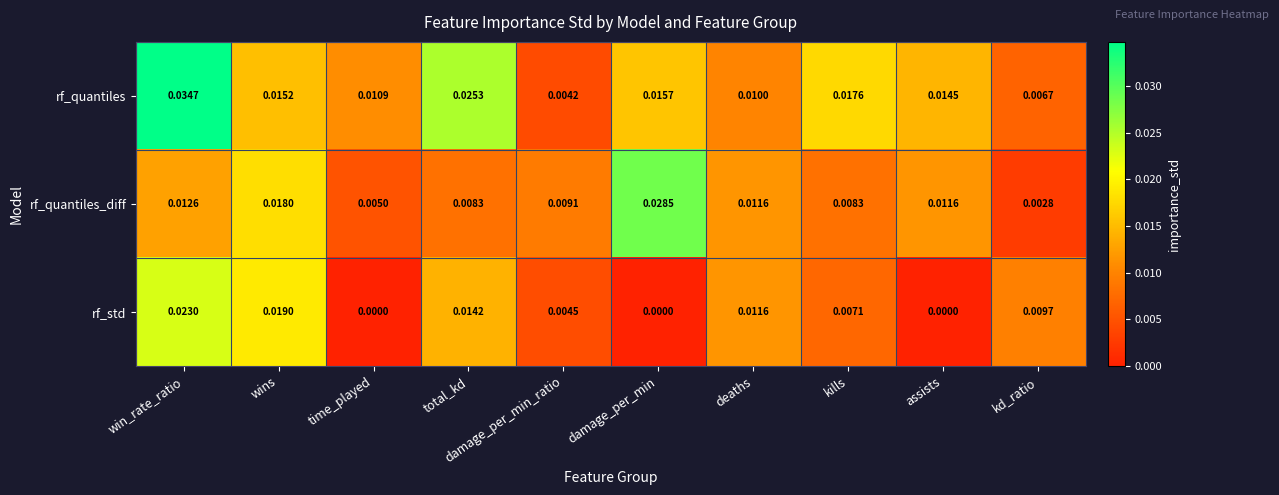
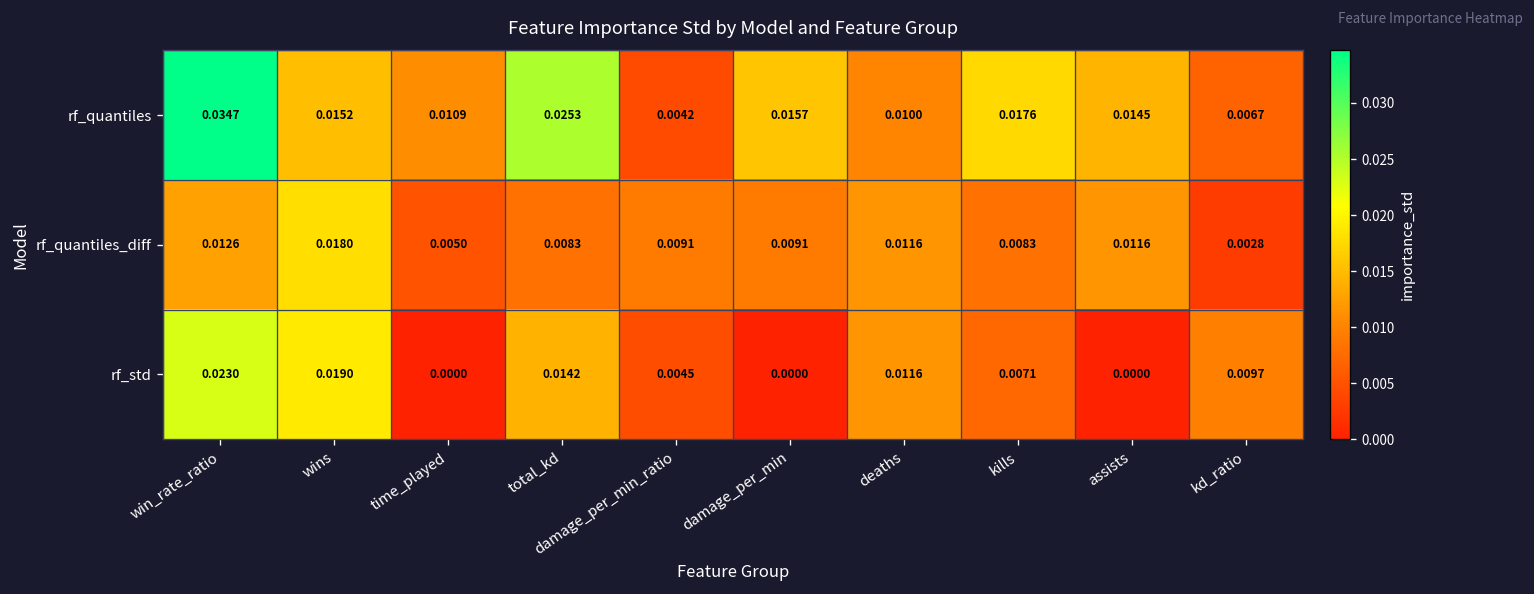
rf_quantiles_diff, damage_per_min: 0.0285 -> 0.0091
